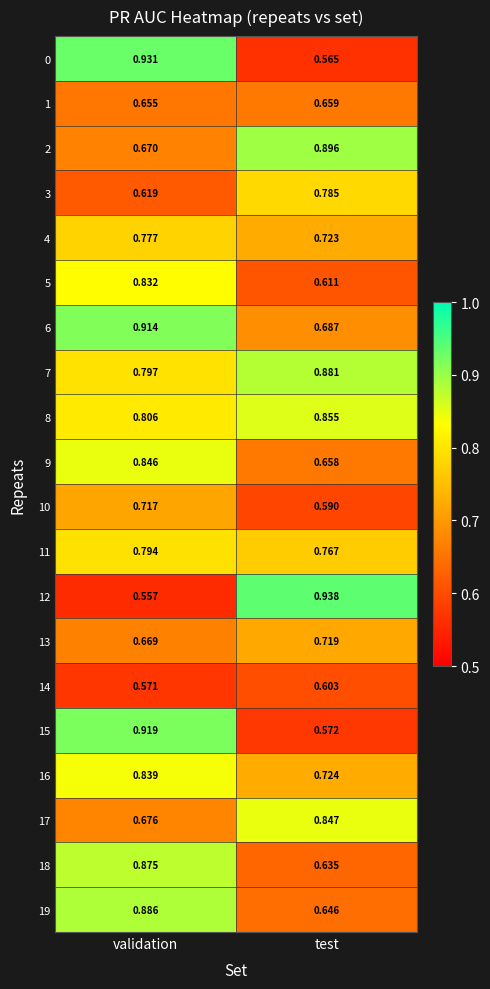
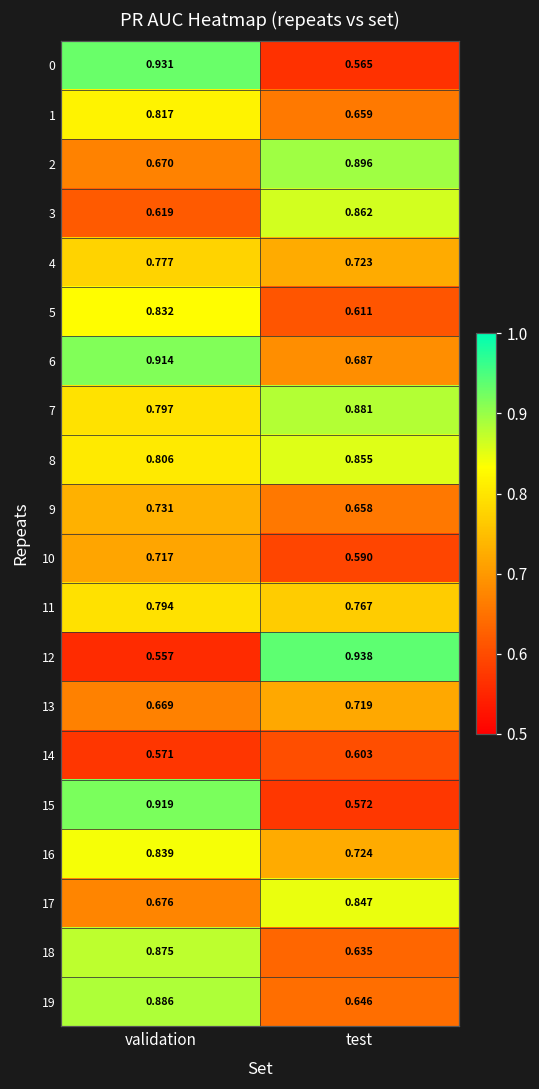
1, validation: 0.655 -> 0.817
3, test: 0.785 -> 0.862
9, validation: 0.846 -> 0.731
